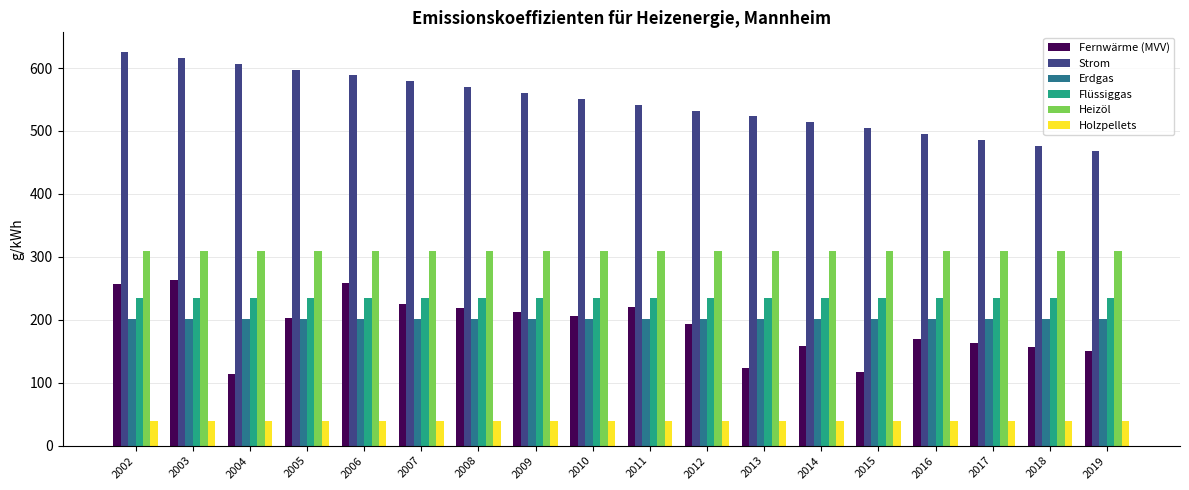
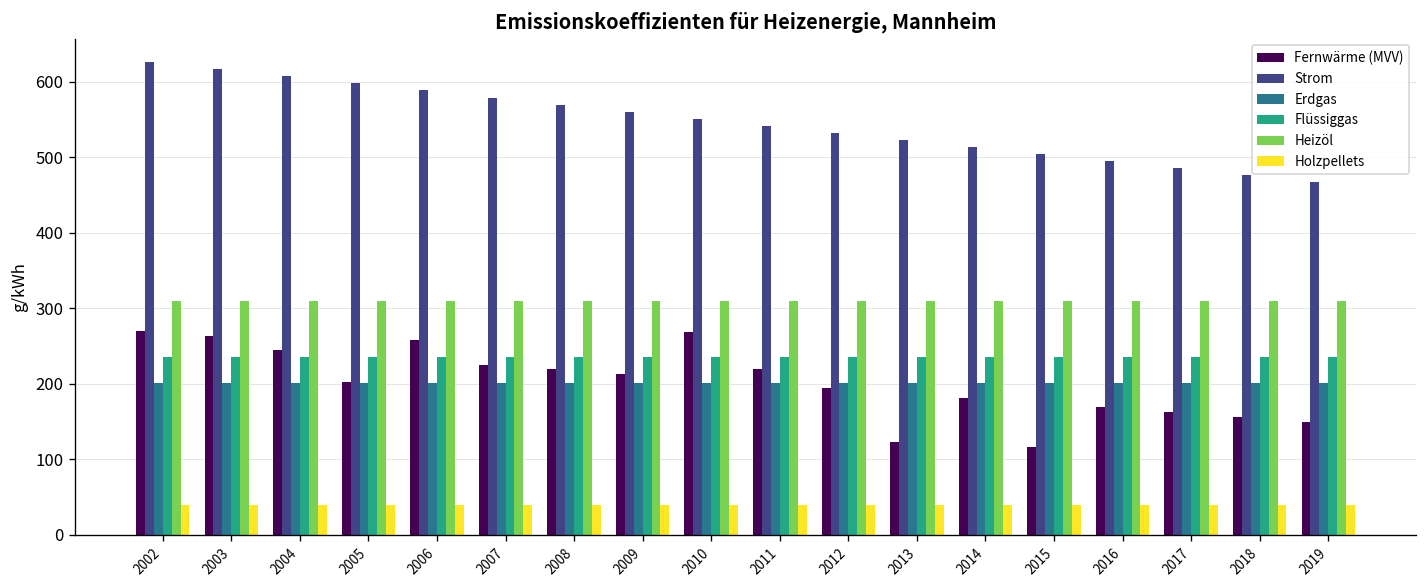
Fernwärme (MVV), 2002: 260 -> 270
Fernwärme (MVV), 2004: 110 -> 240
Fernwärme (MVV), 2010: 210 -> 270
Fernwärme (MVV), 2014: 160 -> 180
